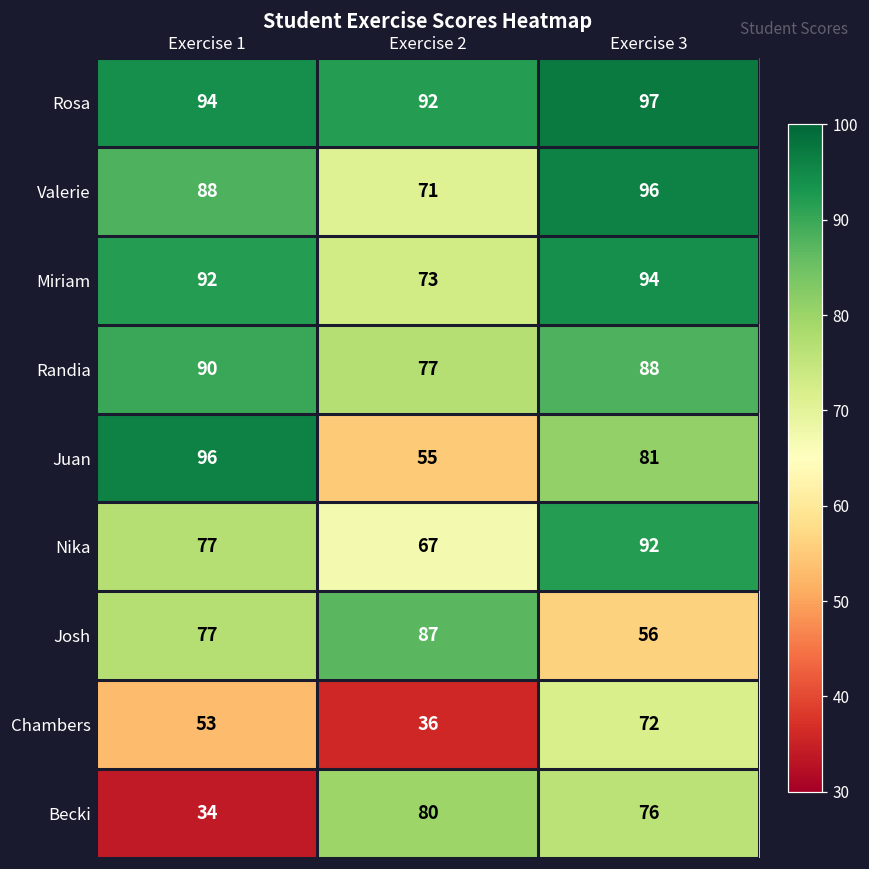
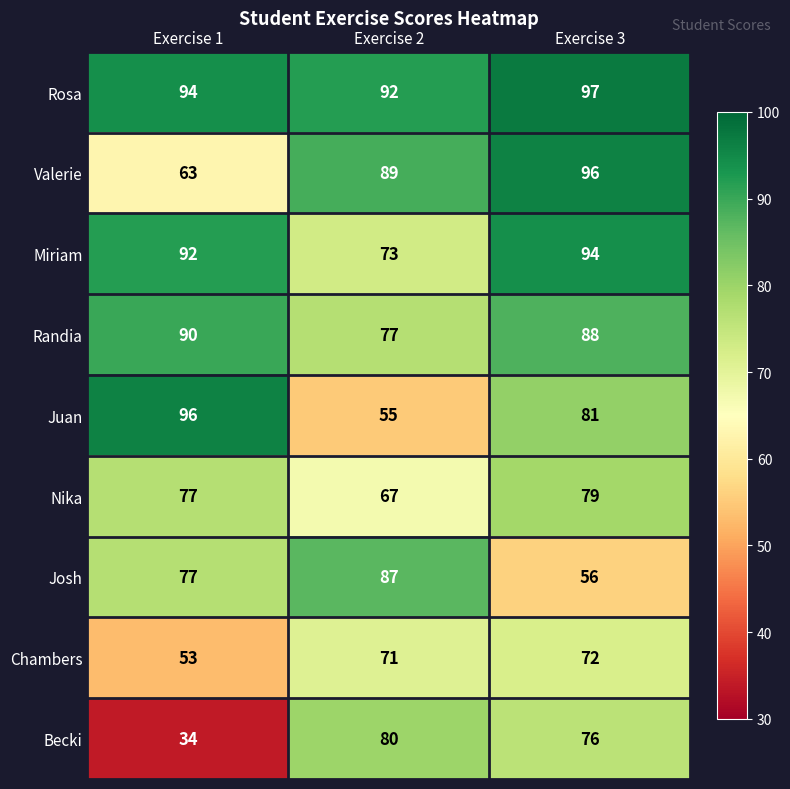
Valerie, Exercise 1: 88 -> 63
Valerie, Exercise 2: 71 -> 89
Nika, Exercise 3: 92 -> 79
Chambers, Exercise 2: 36 -> 71
